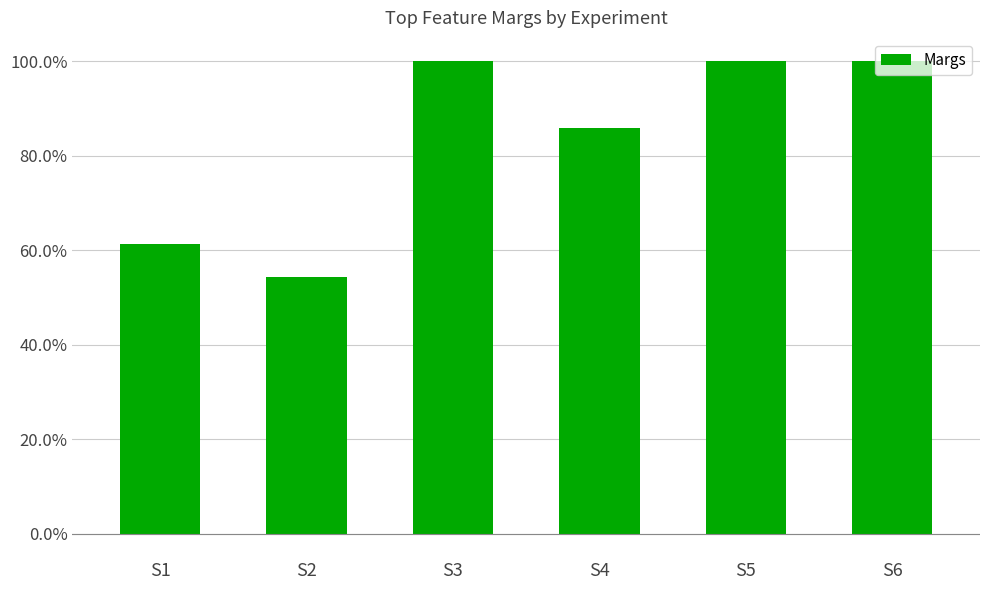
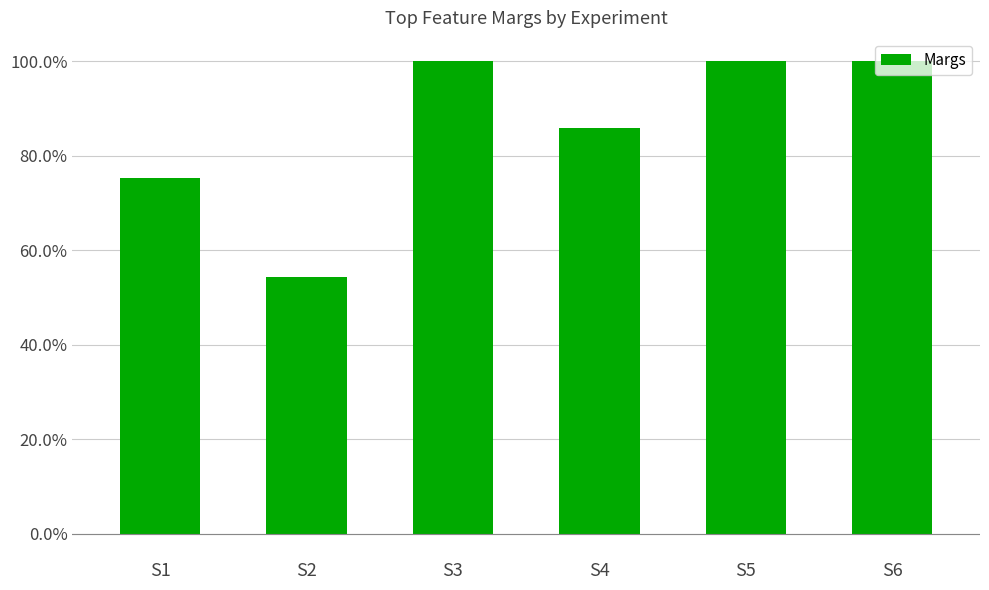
S1: 61% -> 75%
